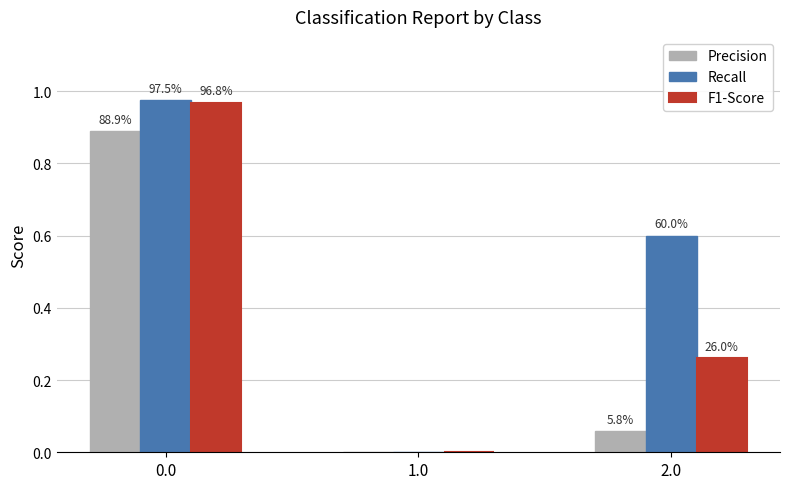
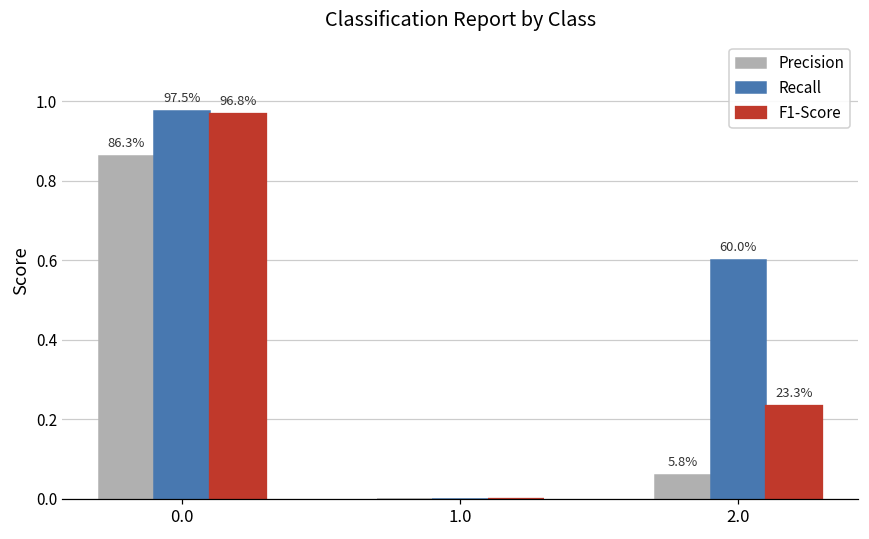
Precision, 0.0: 88.9% -> 86.3%
F1-Score, 2.0: 26.0% -> 23.3%
